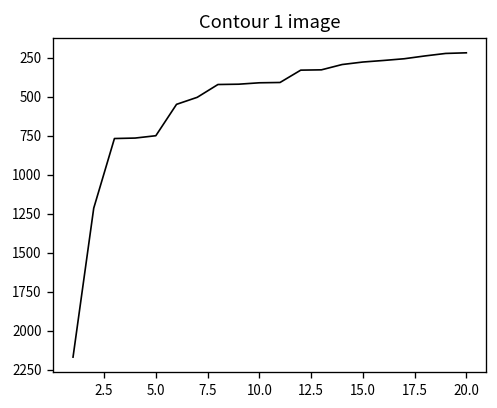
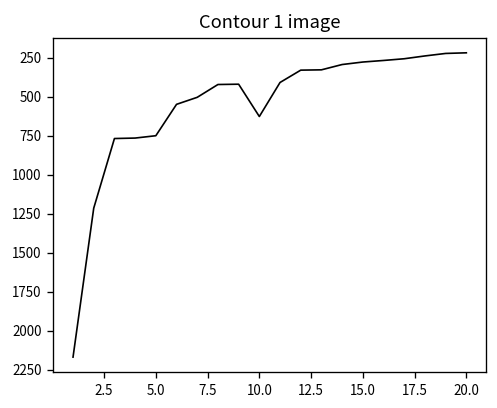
10.0: 410 -> 630
